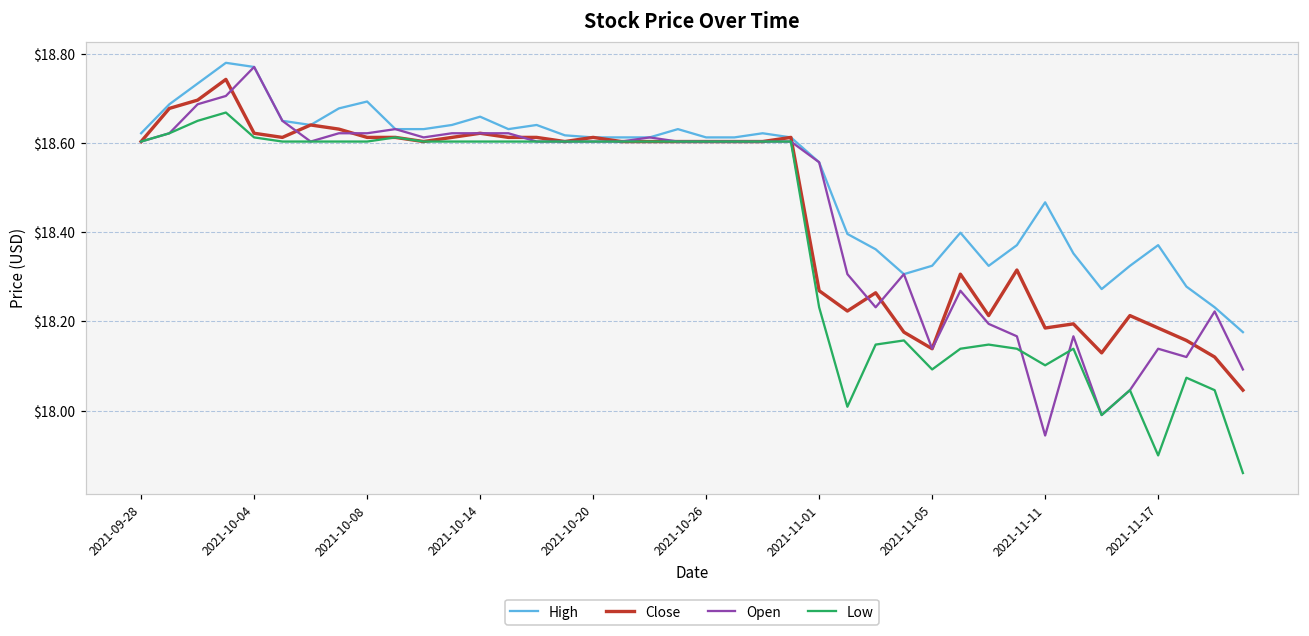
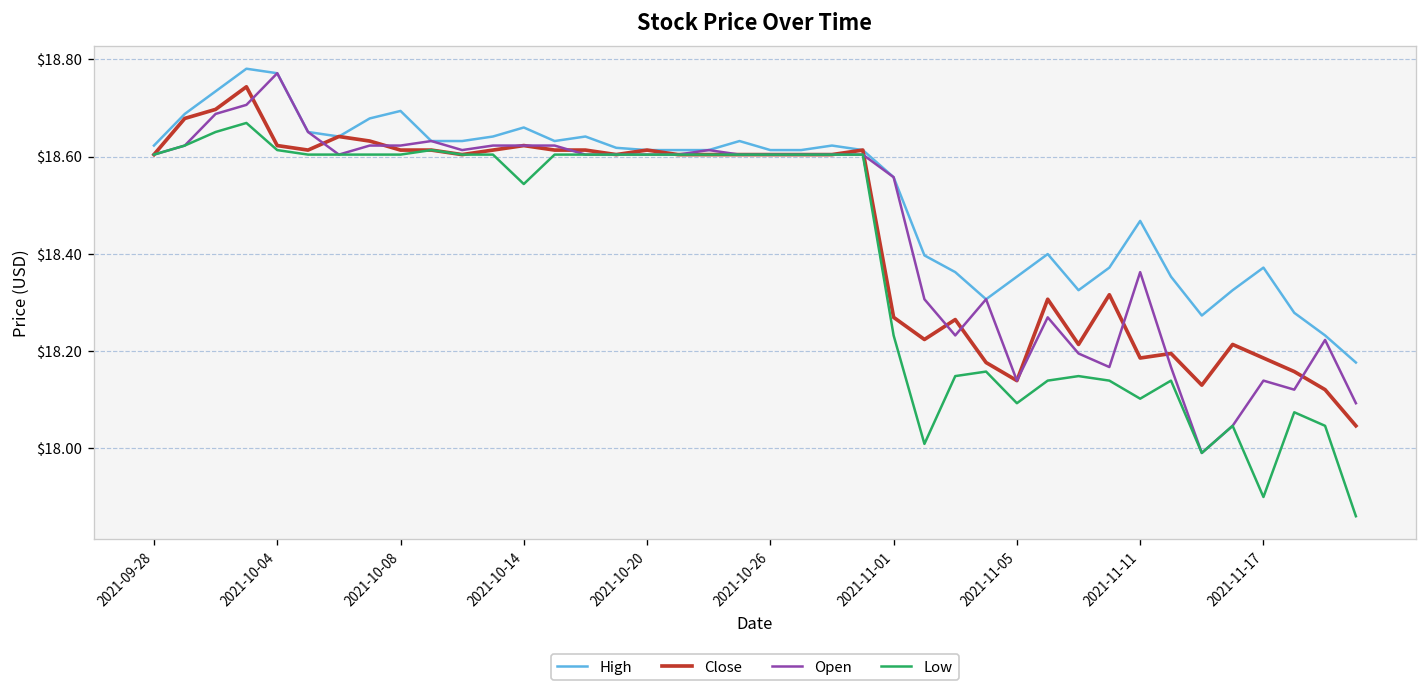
Low, 2021-10-14: $18.60 -> $18.54
High, 2021-11-05: $18.33 -> $18.35
Open, 2021-11-11: $17.94 -> $18.36
